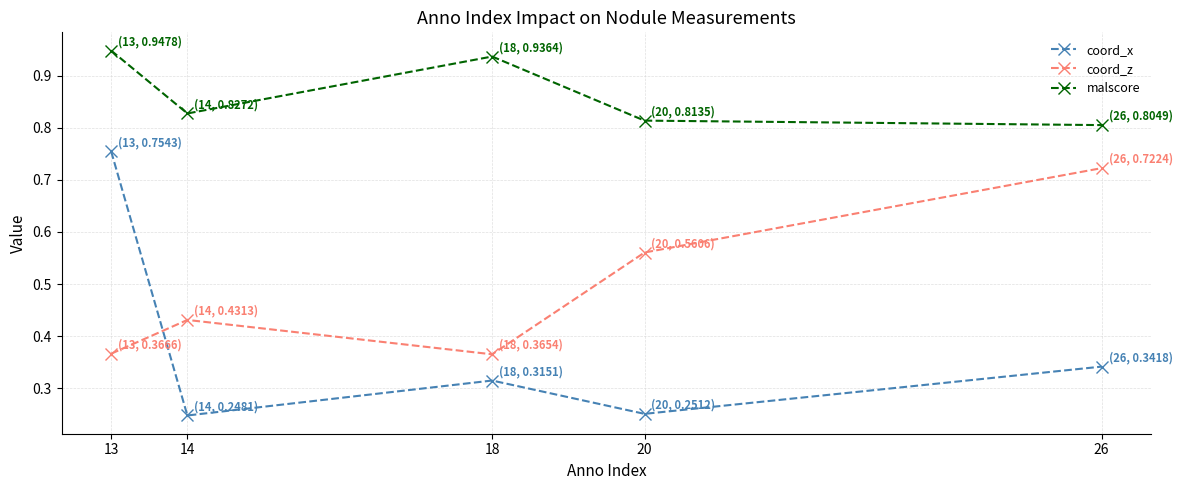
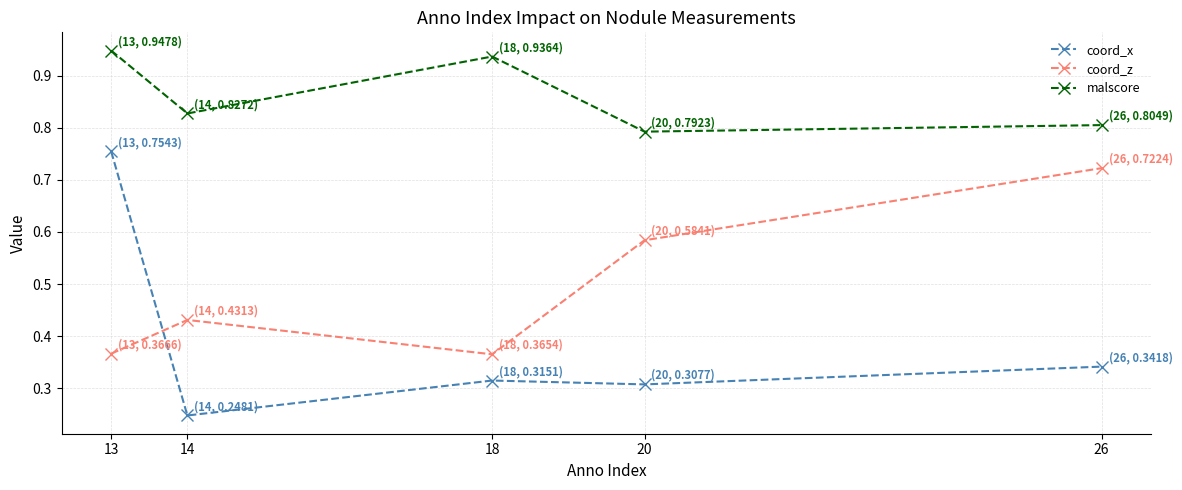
coord_x, 20: 0.2512 -> 0.3077
coord_z, 20: 0.5606 -> 0.5841
malscore, 20: 0.8135 -> 0.7923
